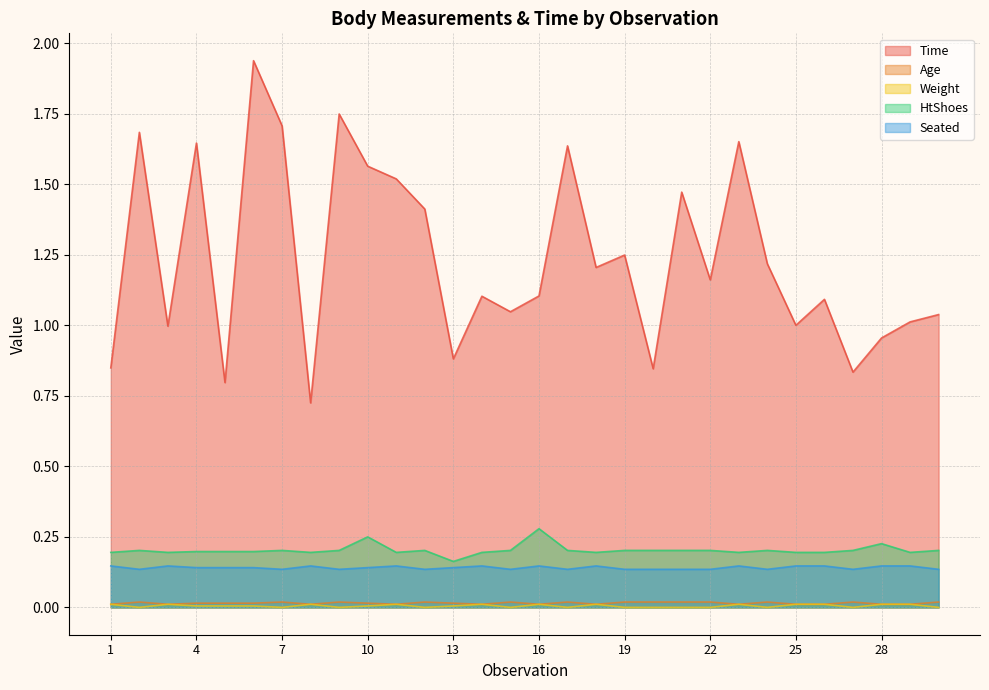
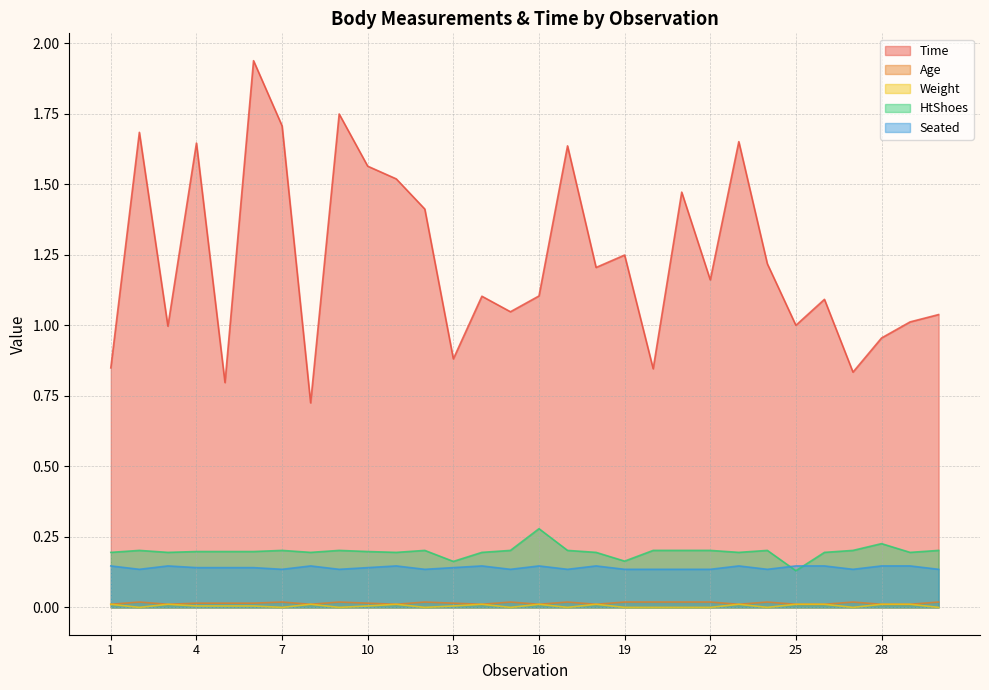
HtShoes, 10: 0.25 -> 0.20
HtShoes, 19: 0.20 -> 0.16
HtShoes, 25: 0.20 -> 0.13
